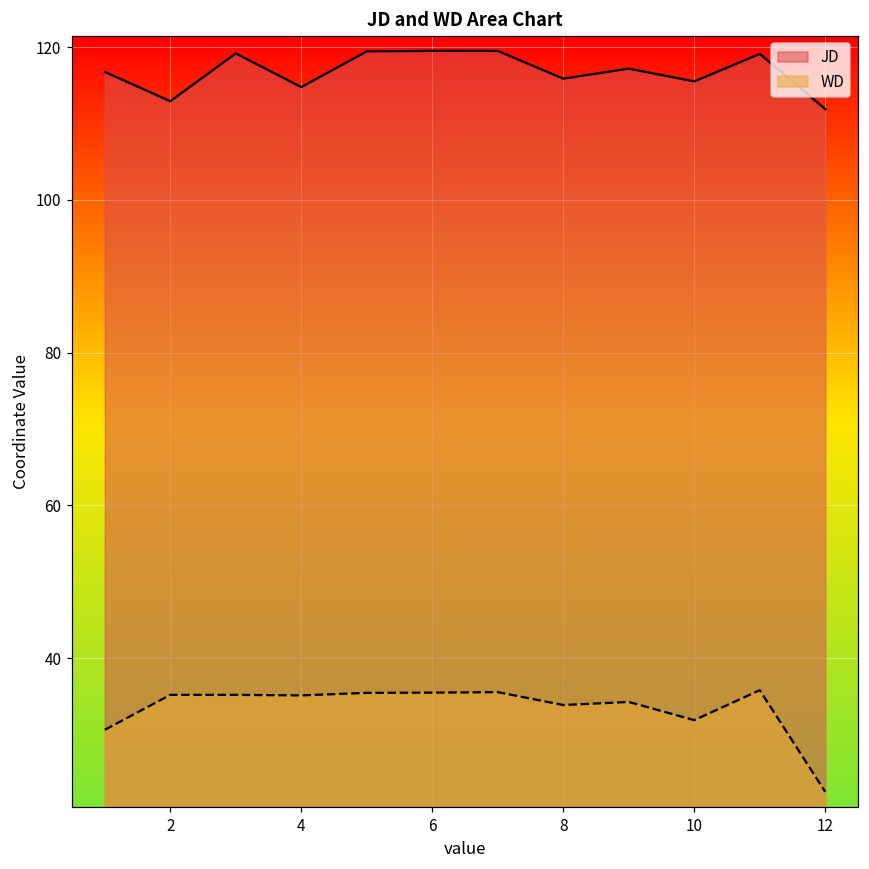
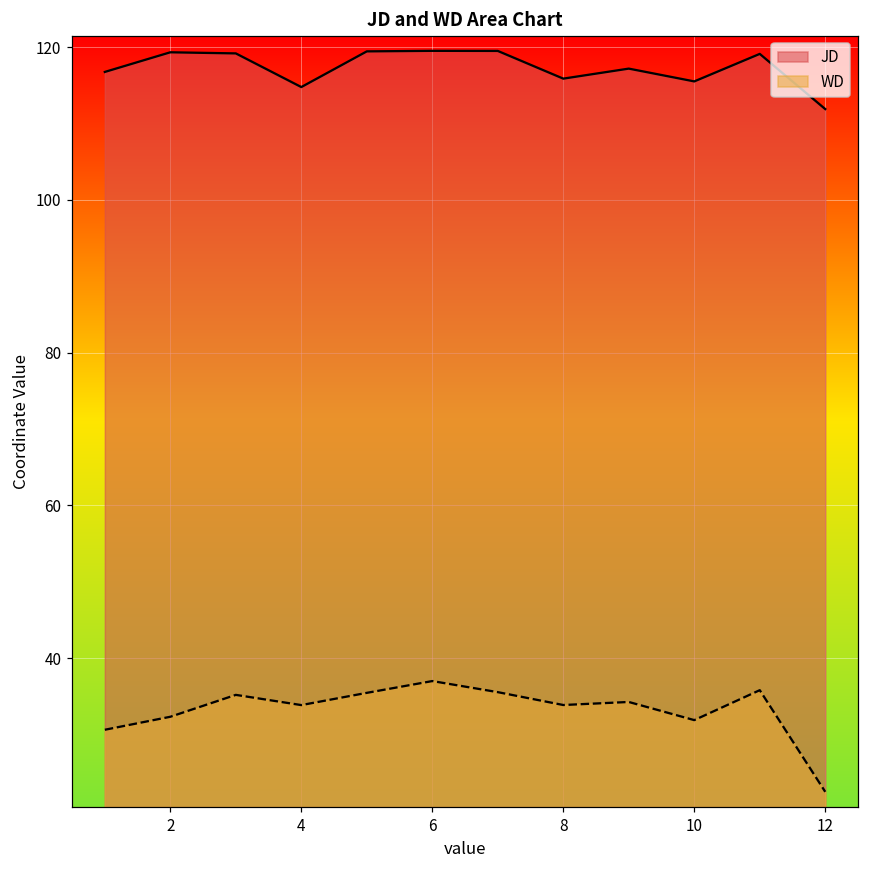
JD, 2: 113 -> 119
WD, 2: 35 -> 32
WD, 4: 35 -> 34
WD, 6: 35 -> 37
